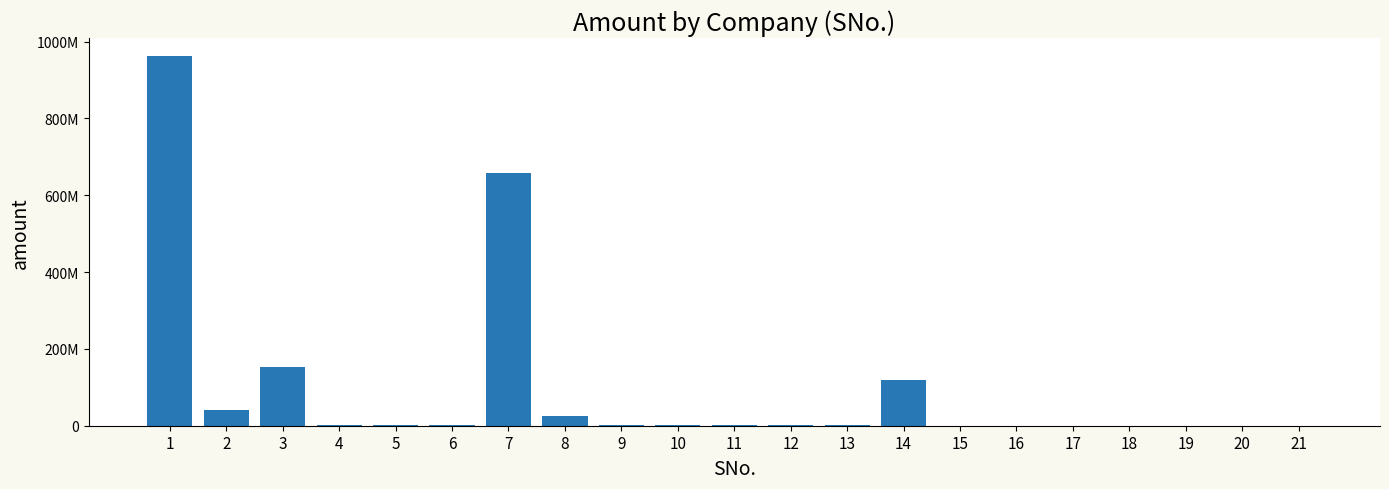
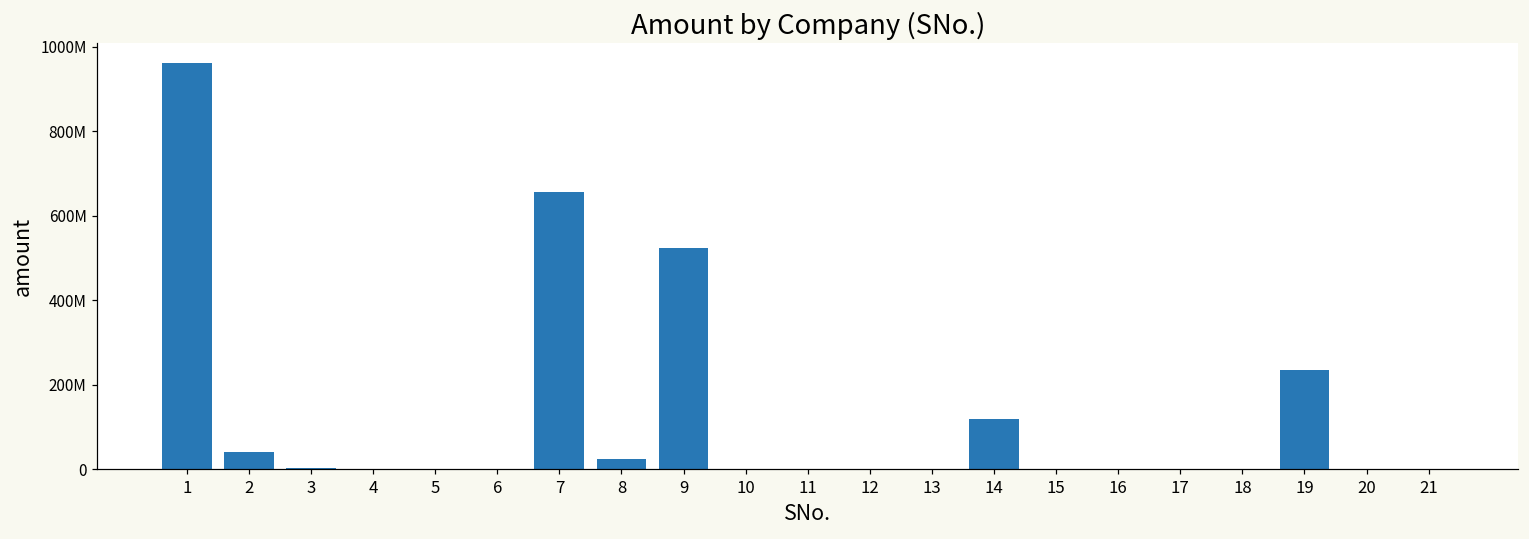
3: 150000000 -> 0
9: 0 -> 520000000
19: 0 -> 230000000
